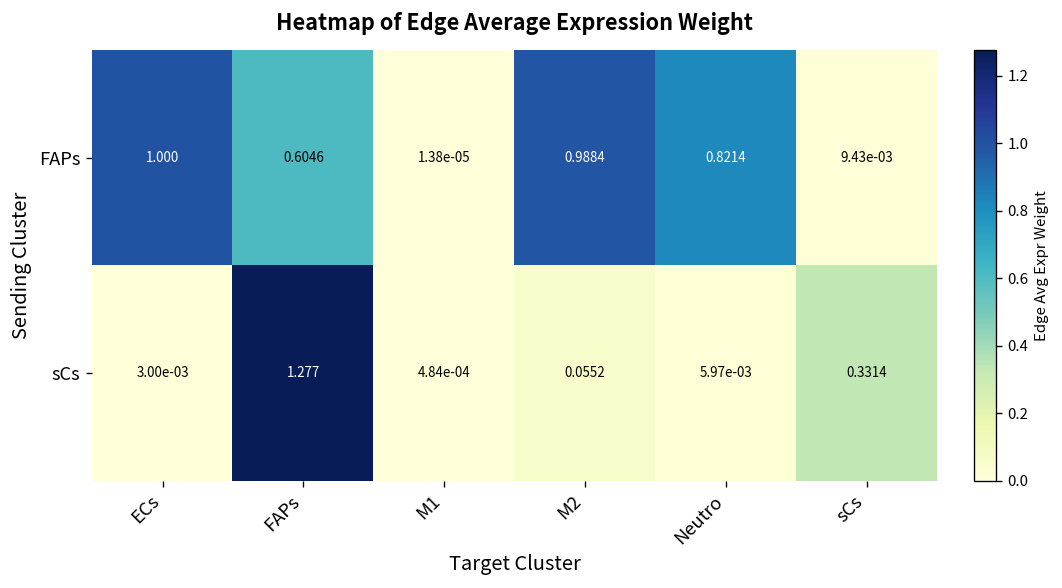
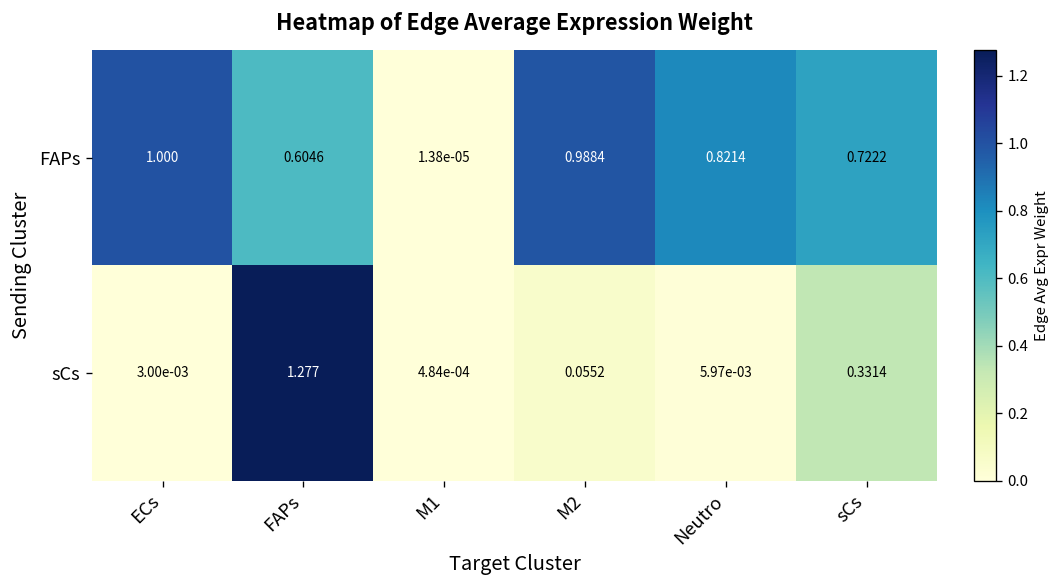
FAPs, sCs: 9.43e-03 -> 0.7222
